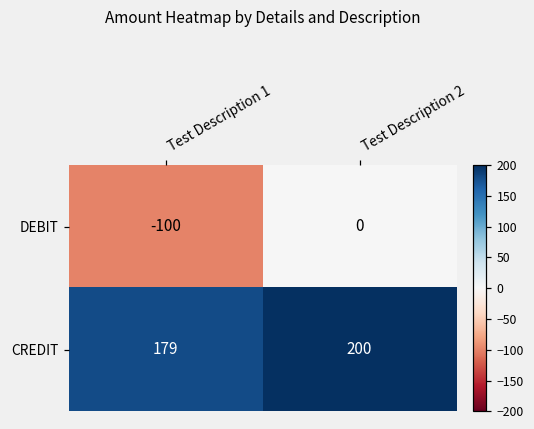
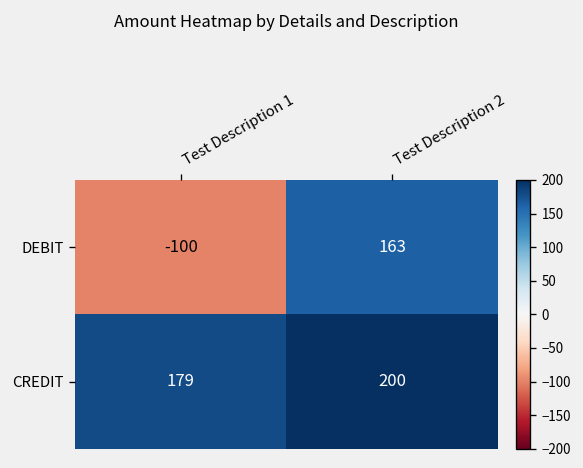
DEBIT, Test Description 2: 0 -> 163
